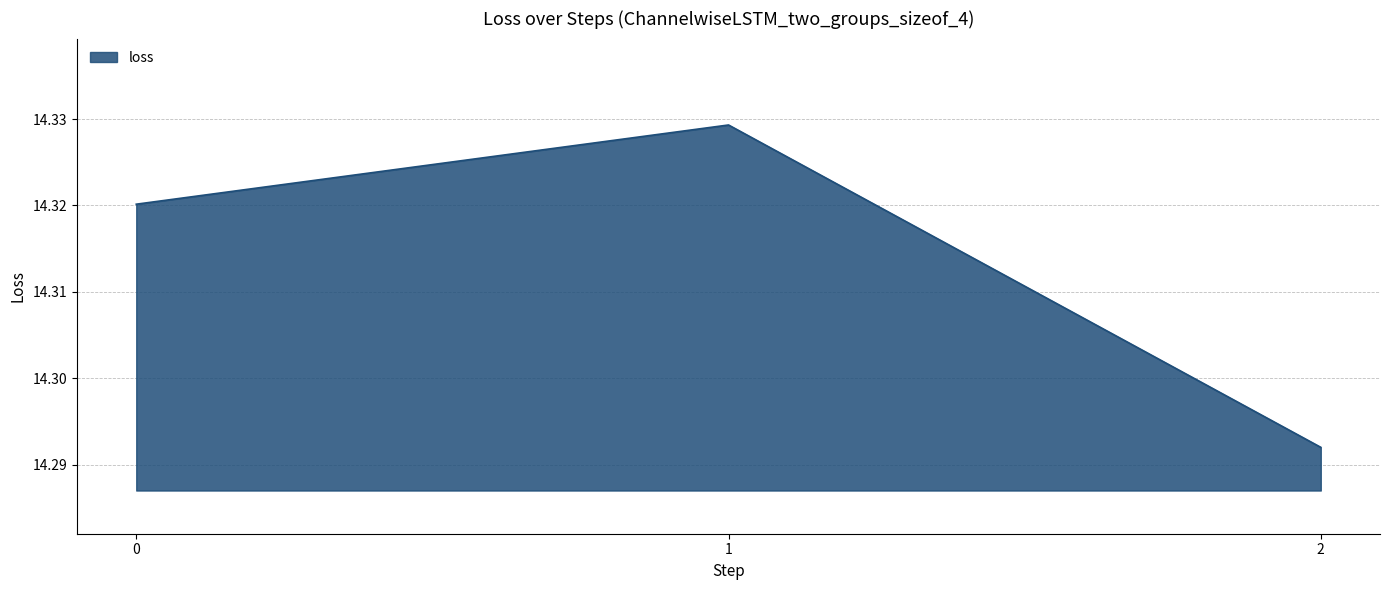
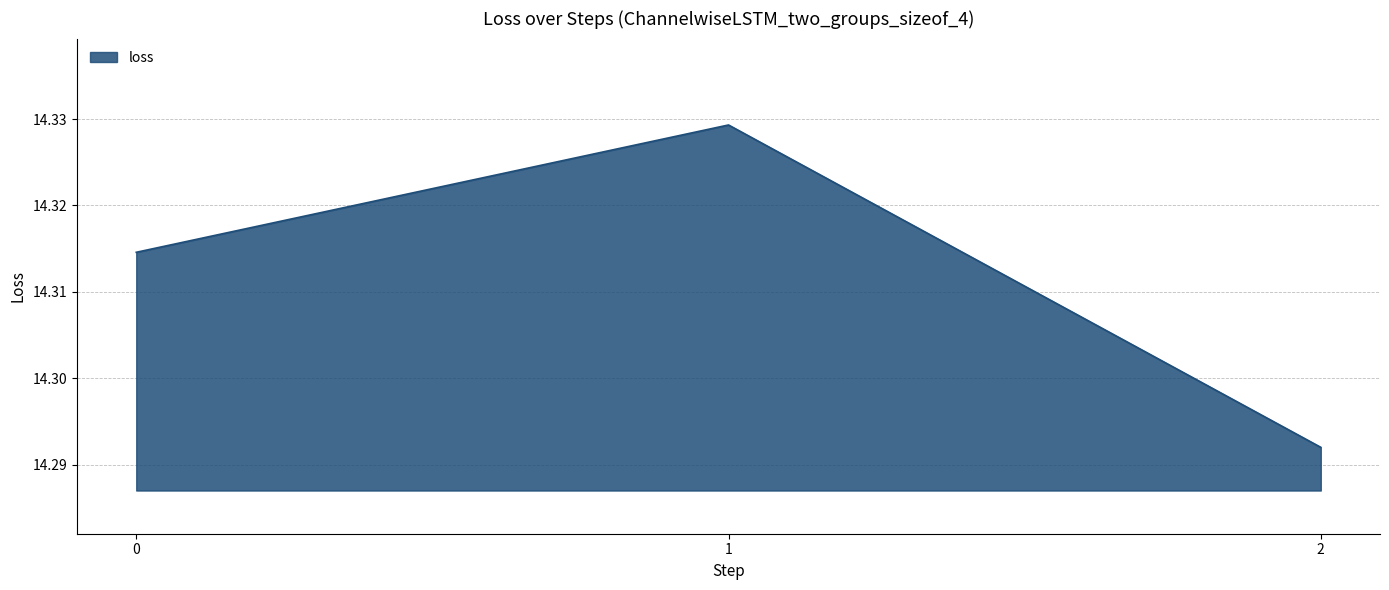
0: 14.320 -> 14.315
